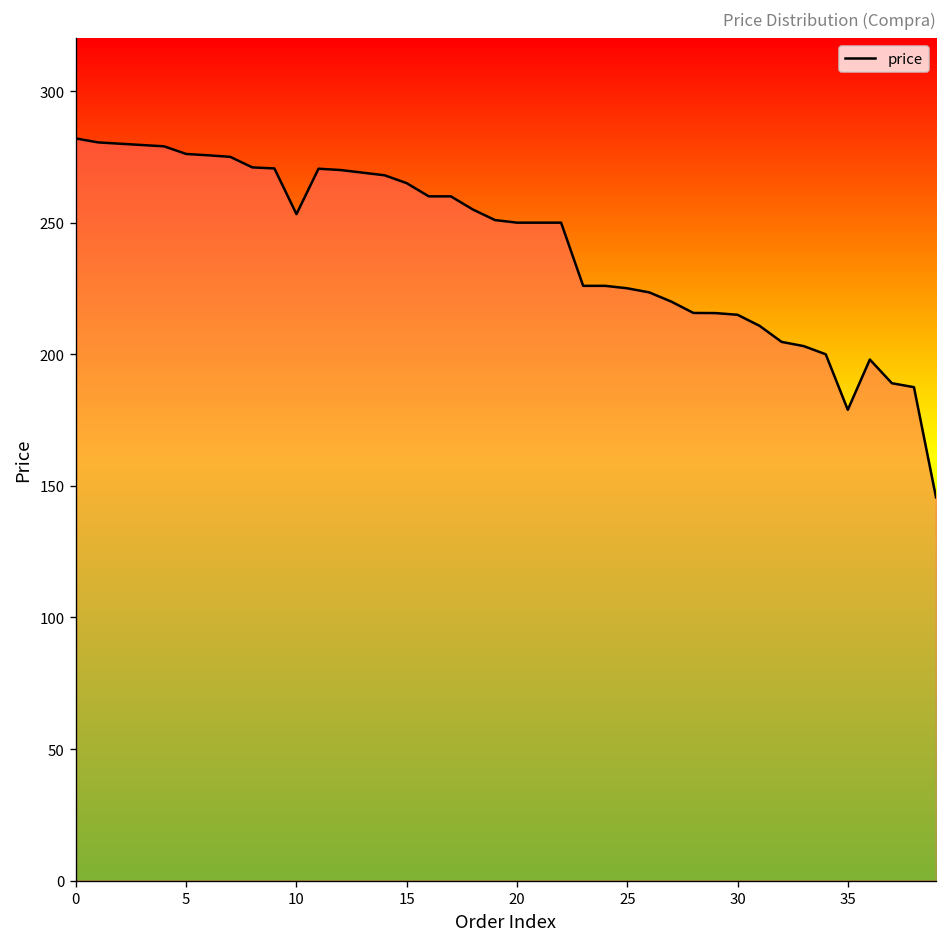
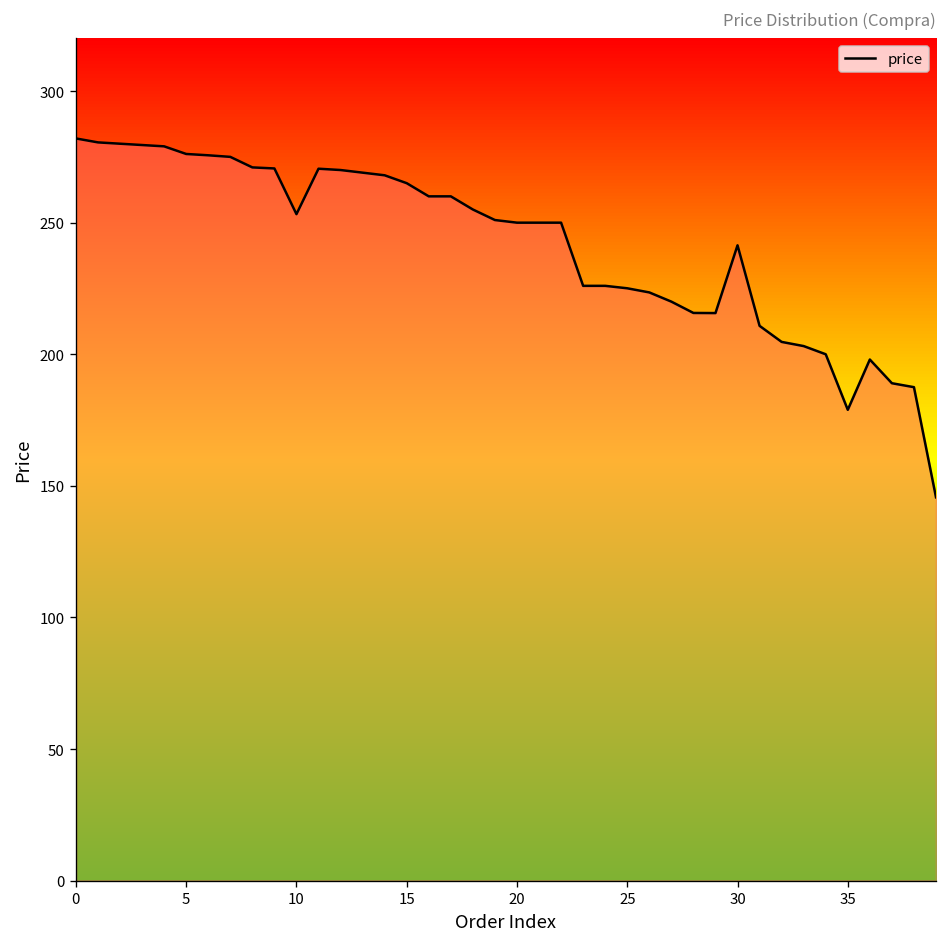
30: 215 -> 241
